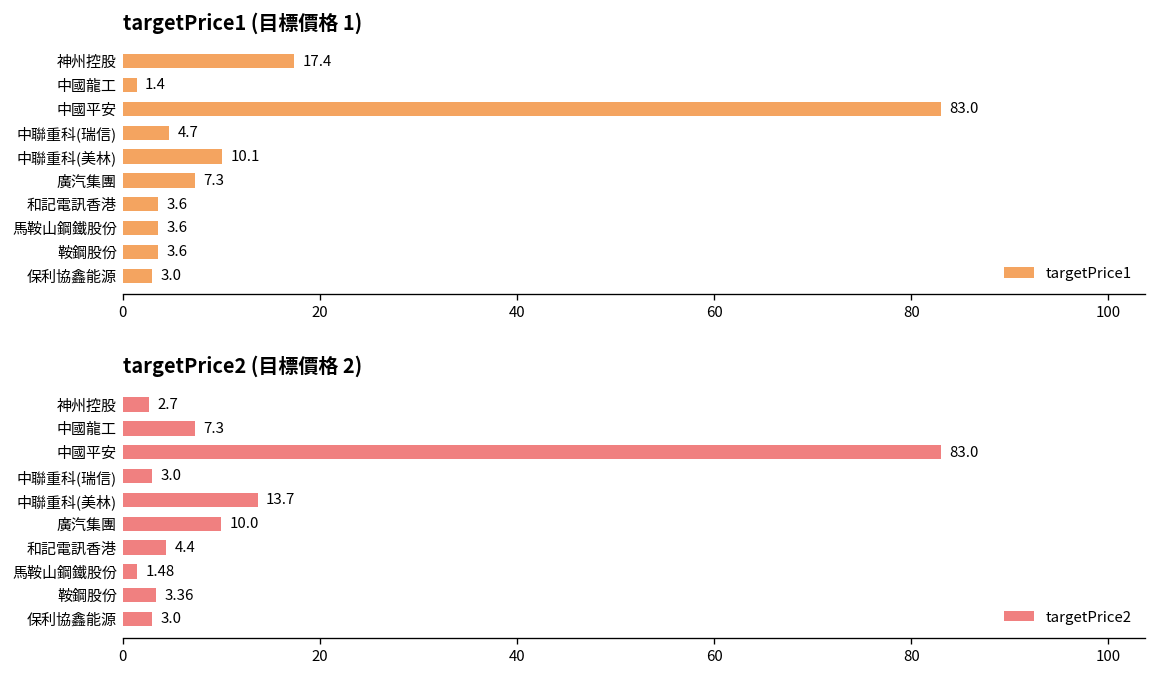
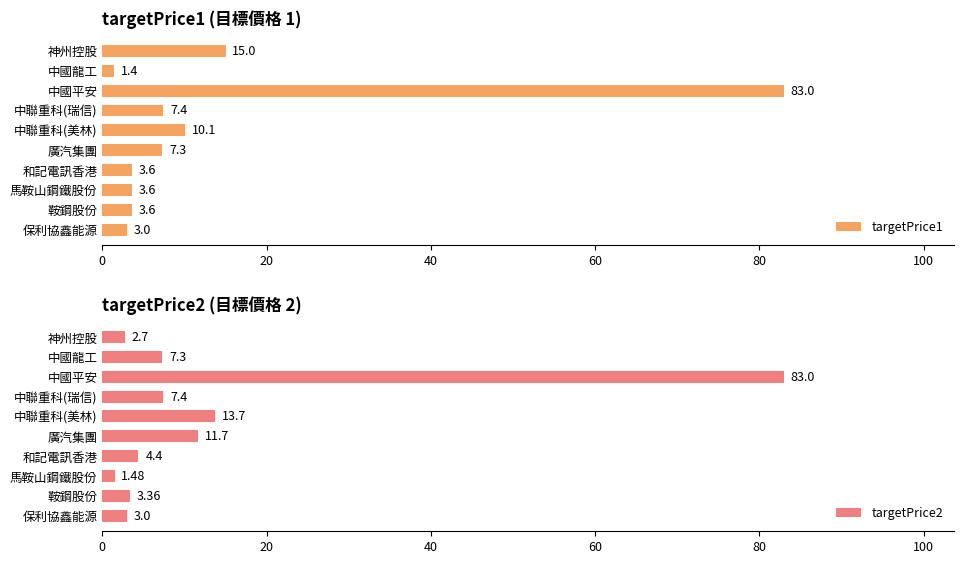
targetPrice1 (目標價格 1), 神州控股: 17.4 -> 15.0
targetPrice1 (目標價格 1), 中聯重科(瑞信): 4.7 -> 7.4
targetPrice2 (目標價格 2), 中聯重科(瑞信): 3.0 -> 7.4
targetPrice2 (目標價格 2), 廣汽集團: 10.0 -> 11.7
